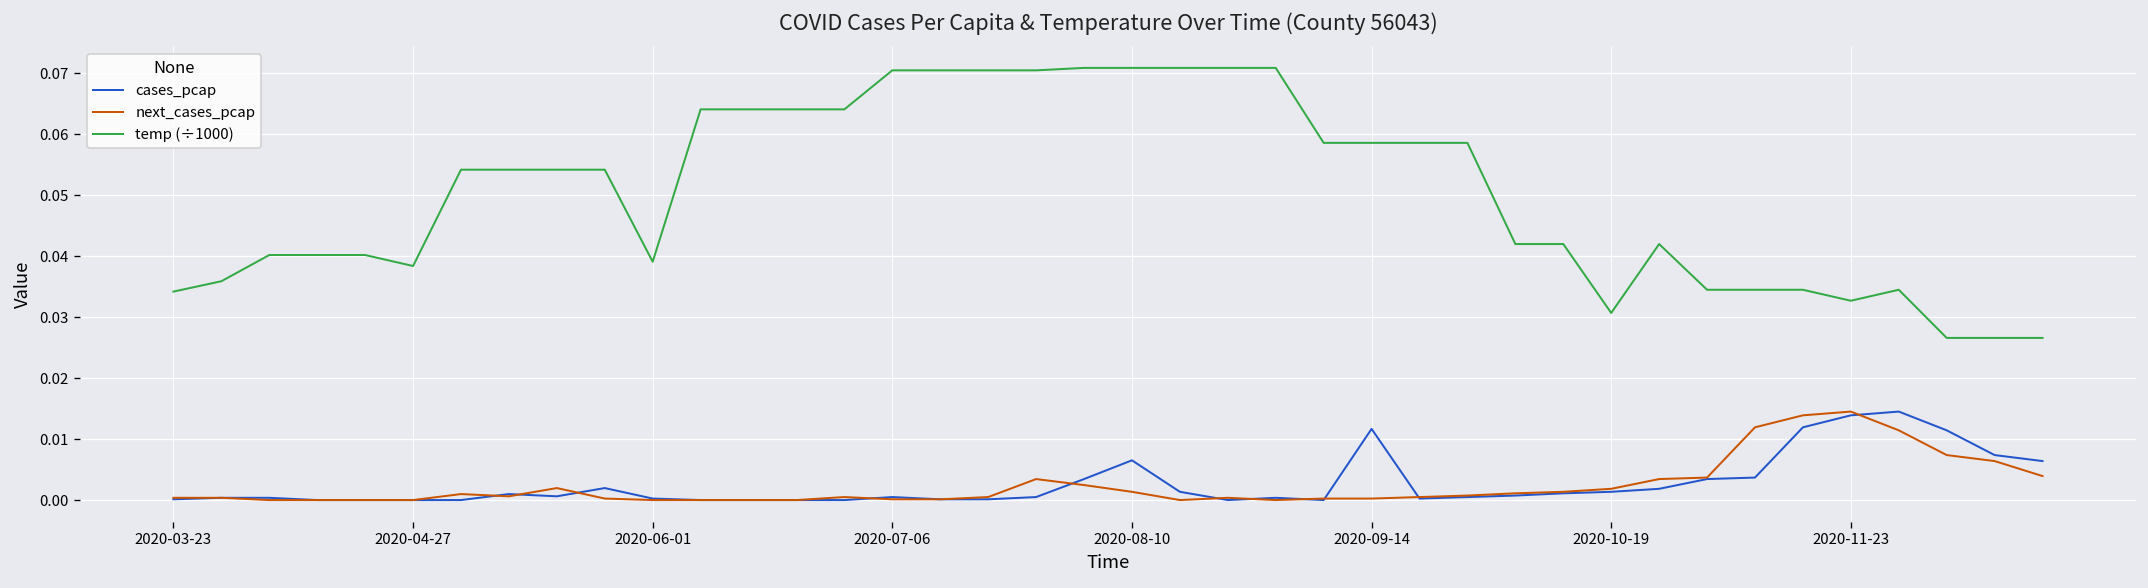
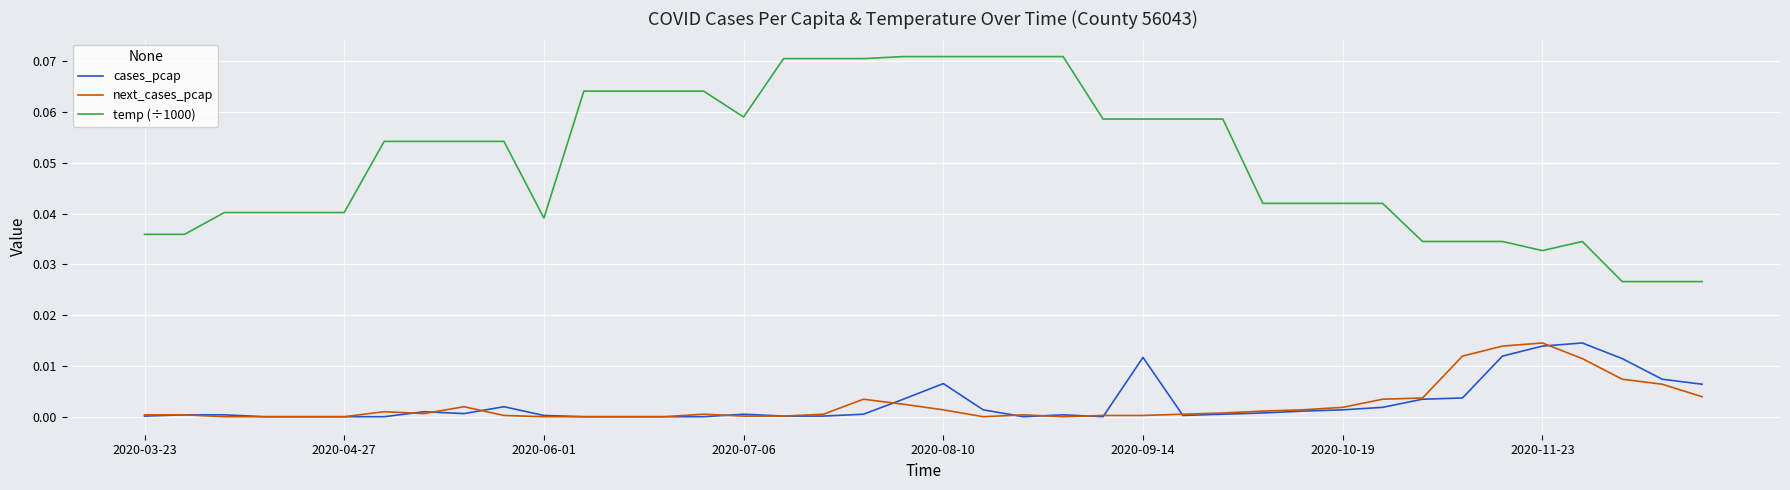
temp (÷1000), 2020-03-23: 0.034 -> 0.036
temp (÷1000), 2020-04-27: 0.038 -> 0.040
temp (÷1000), 2020-07-06: 0.071 -> 0.059
temp (÷1000), 2020-10-19: 0.031 -> 0.042
